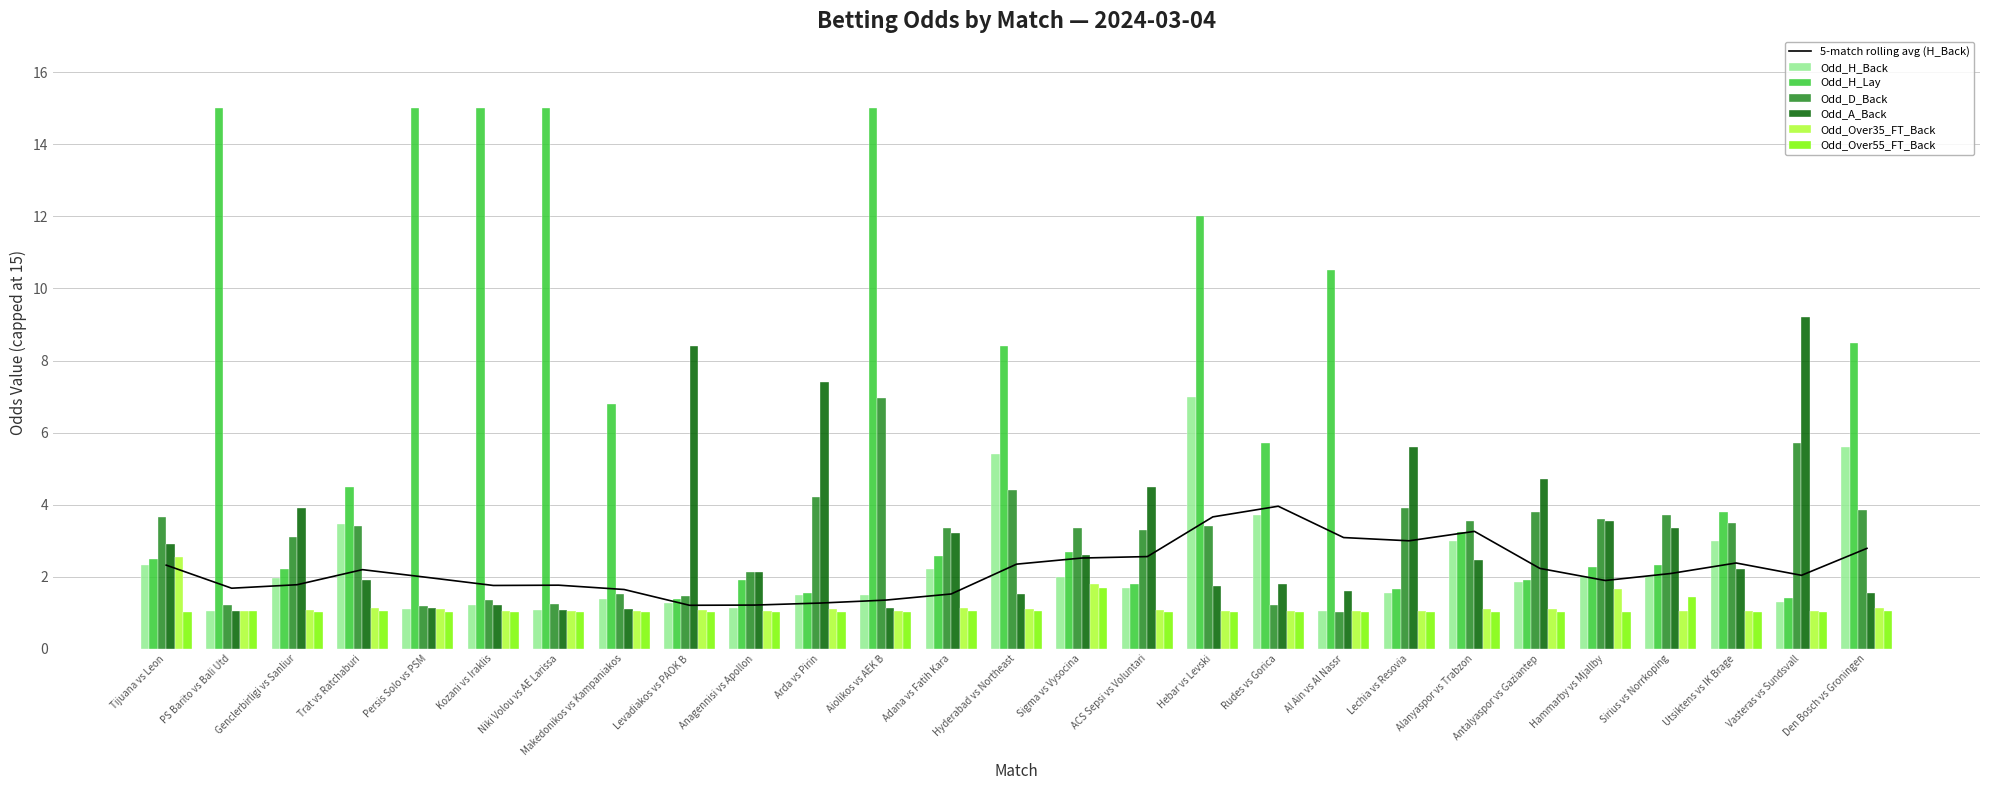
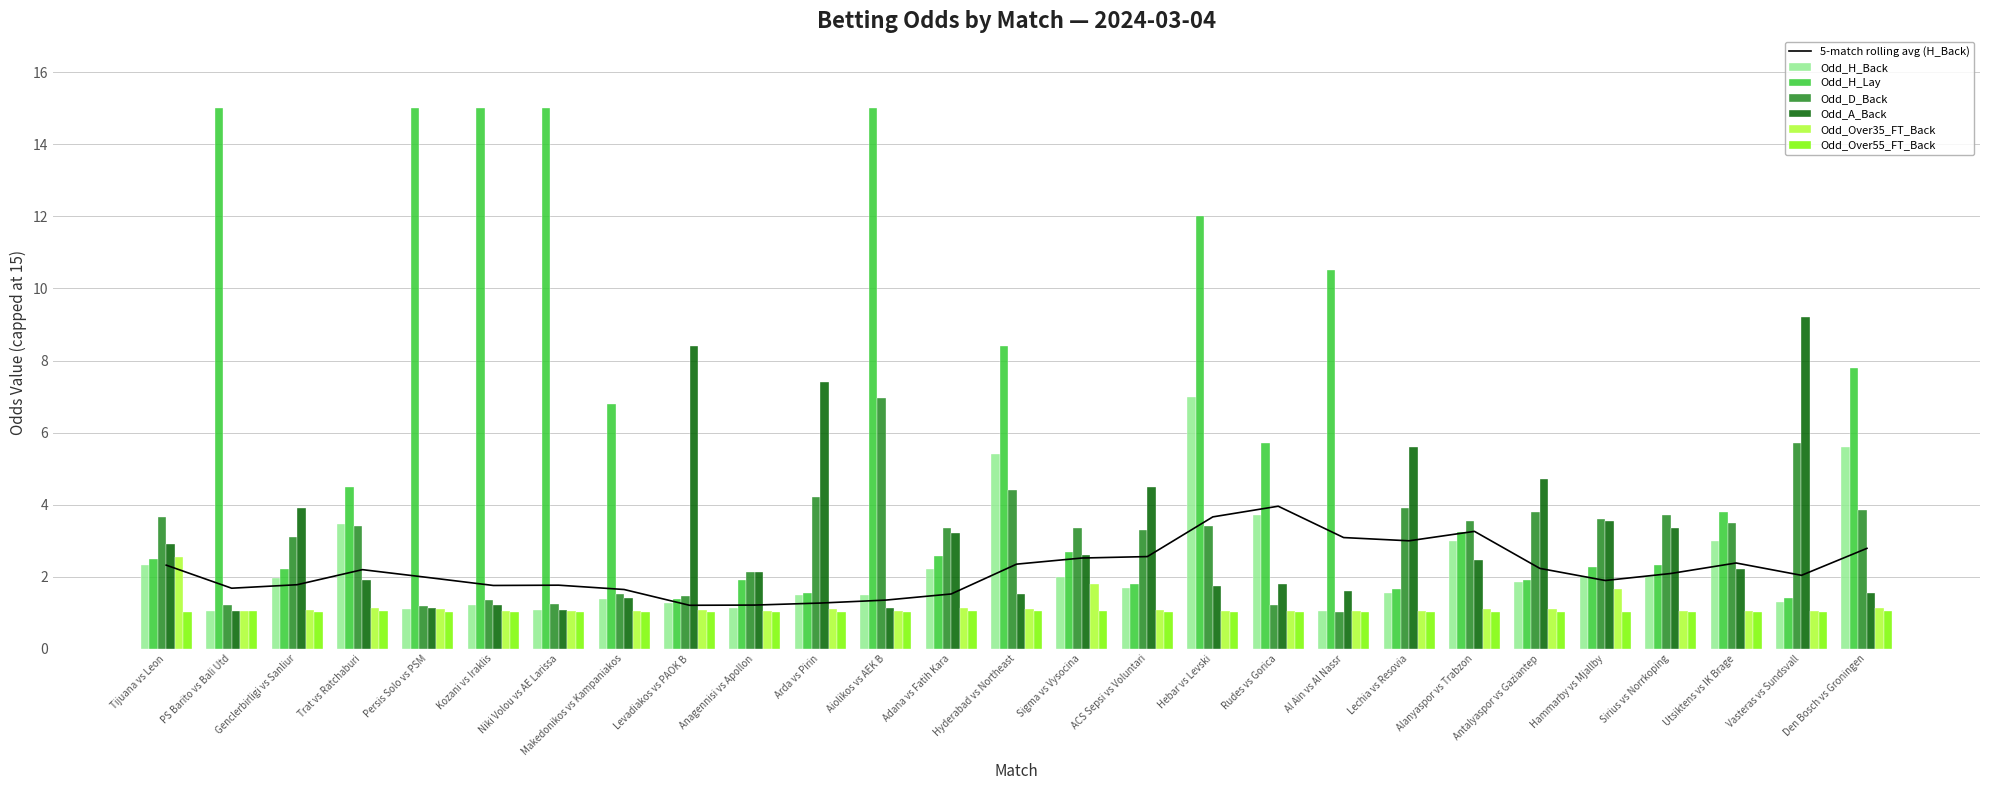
Odd_A_Back, Makedonikos vs Kampaniakos: 1.1 -> 1.4
Odd_Over55_FT_Back, Sigma vs Vysocina: 1.7 -> 1.1
Odd_Over55_FT_Back, Sirius vs Norrkoping: 1.4 -> 1.0
Odd_H_Lay, Den Bosch vs Groningen: 8.5 -> 7.8
